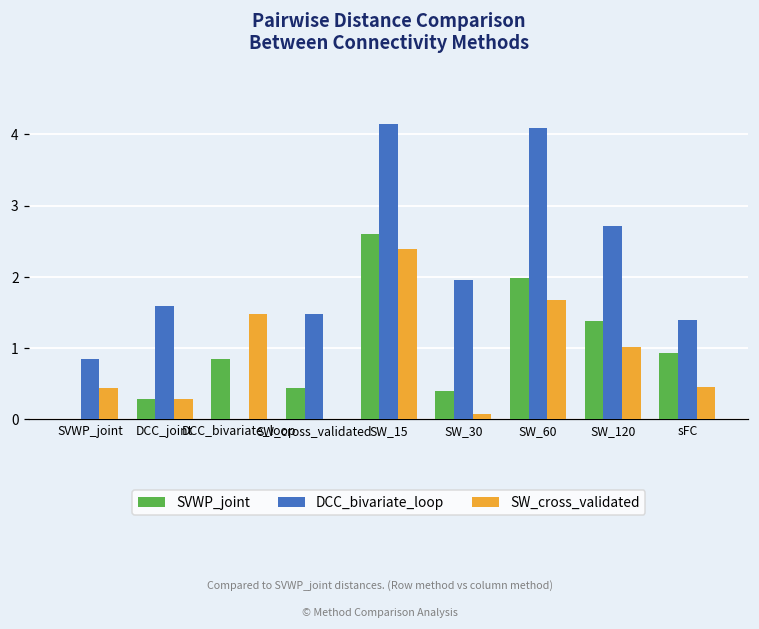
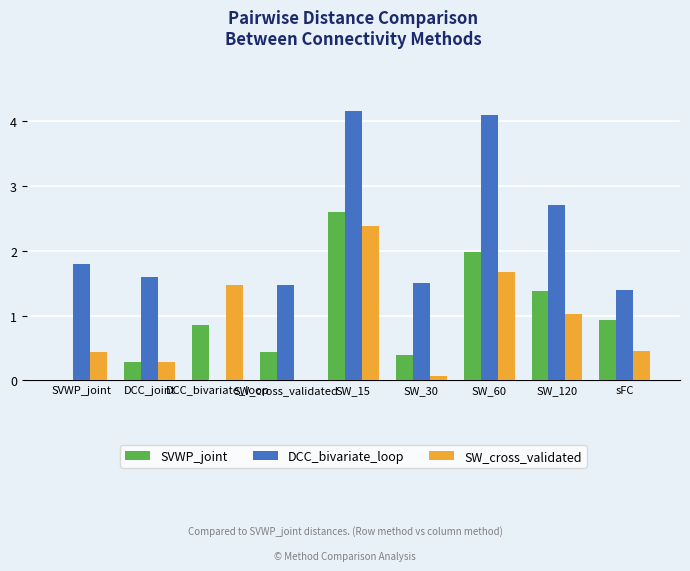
DCC_bivariate_loop, SVWP_joint: 0.9 -> 1.8
DCC_bivariate_loop, SW_30: 2.0 -> 1.5
